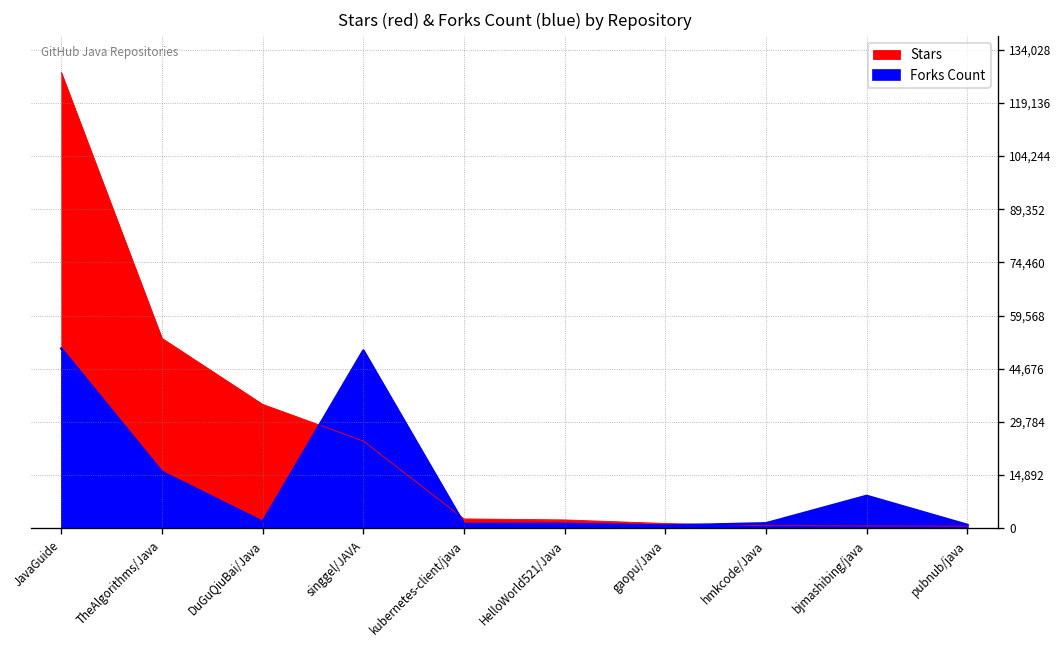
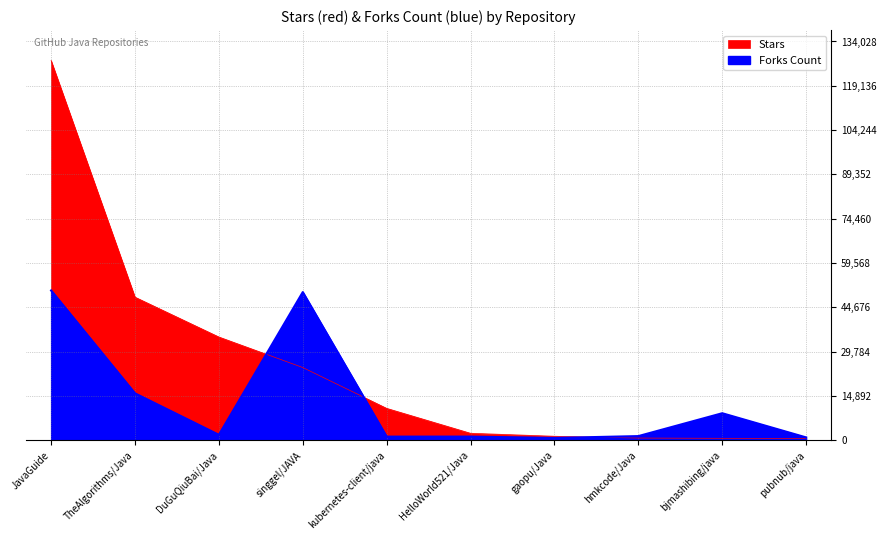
Stars, TheAlgorithms/Java: 53,000 -> 48,000
Stars, kubernetes-client/java: 3,000 -> 11,000
